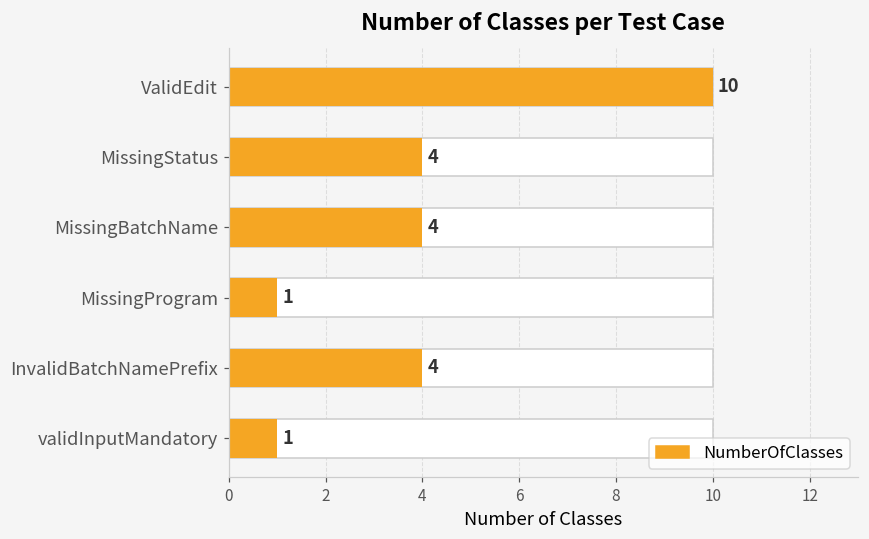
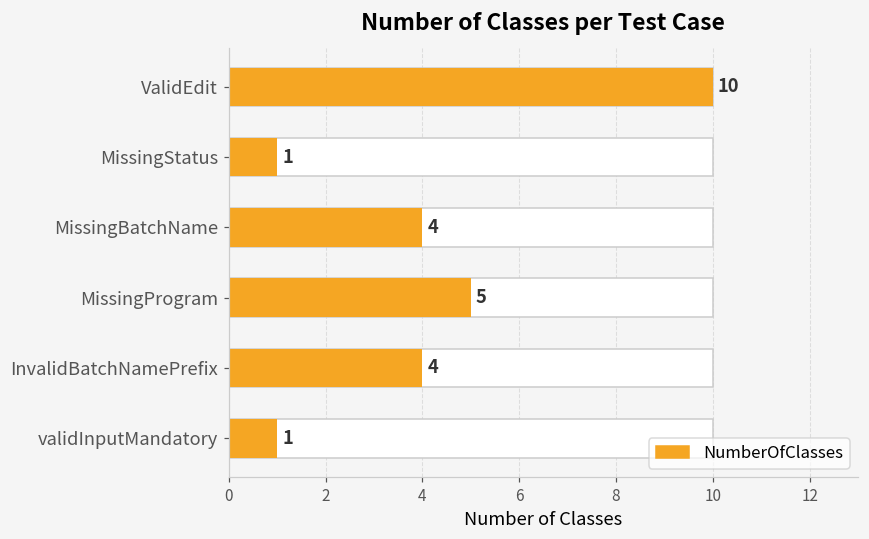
NumberOfClasses, MissingStatus: 4 -> 1
NumberOfClasses, MissingProgram: 1 -> 5
